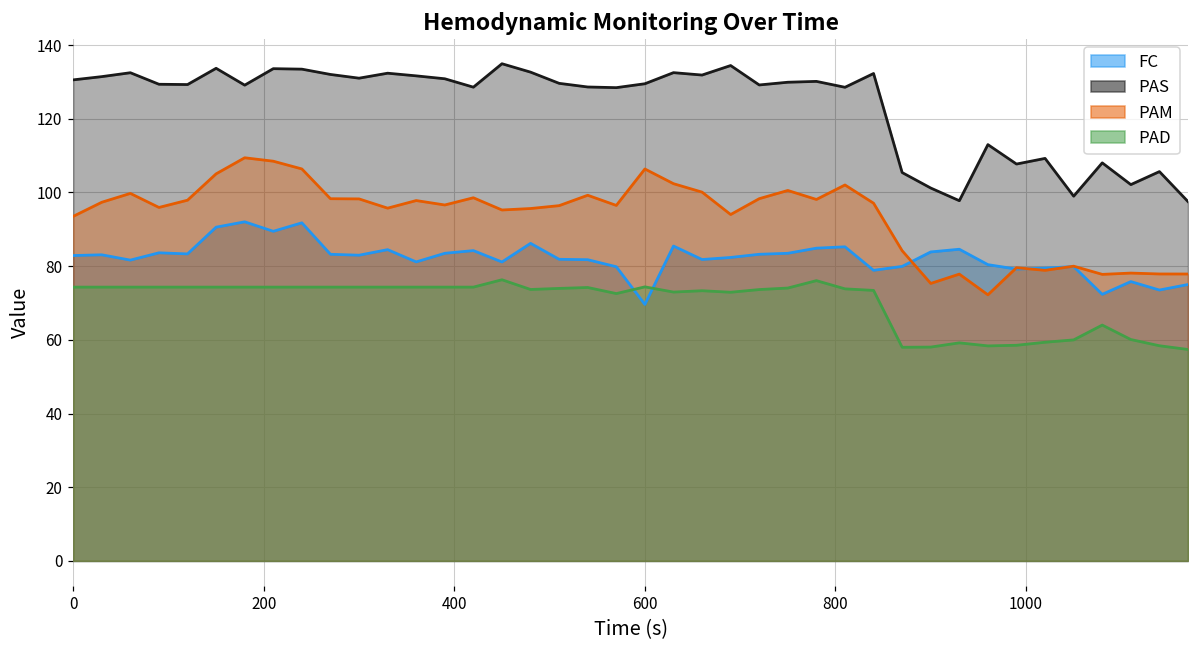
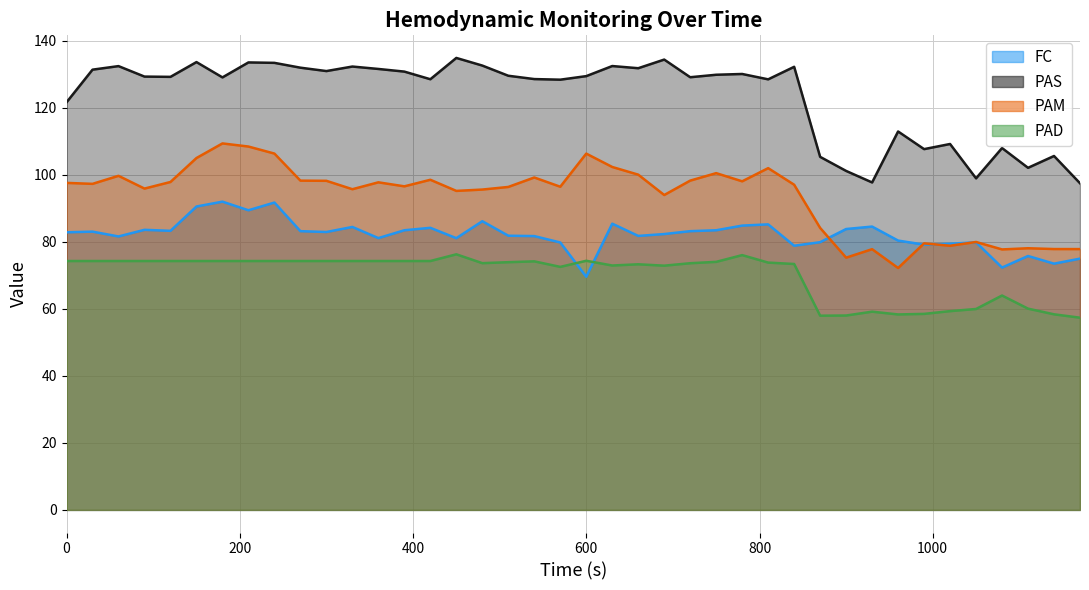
PAS, 0: 131 -> 122
PAM, 0: 94 -> 98
